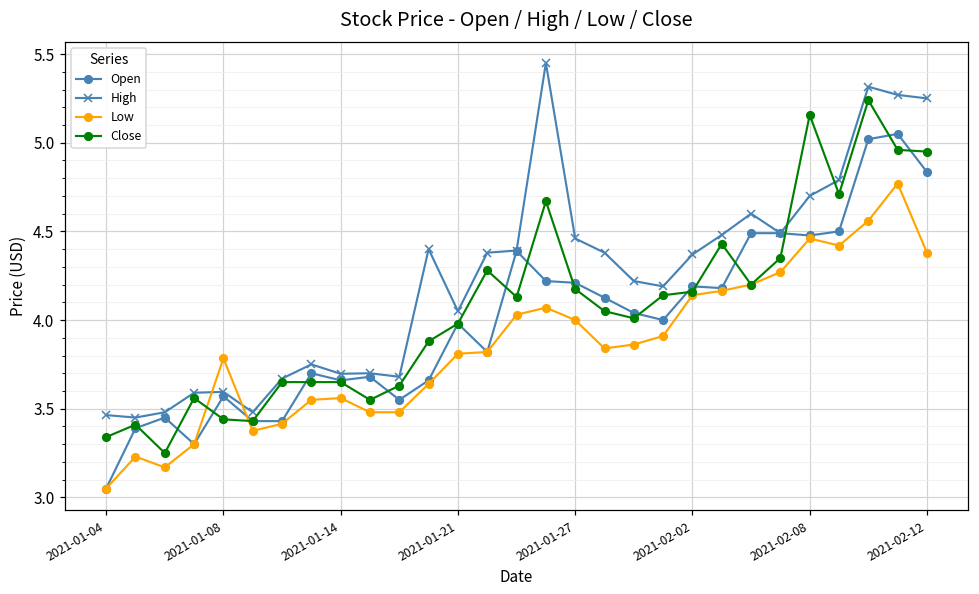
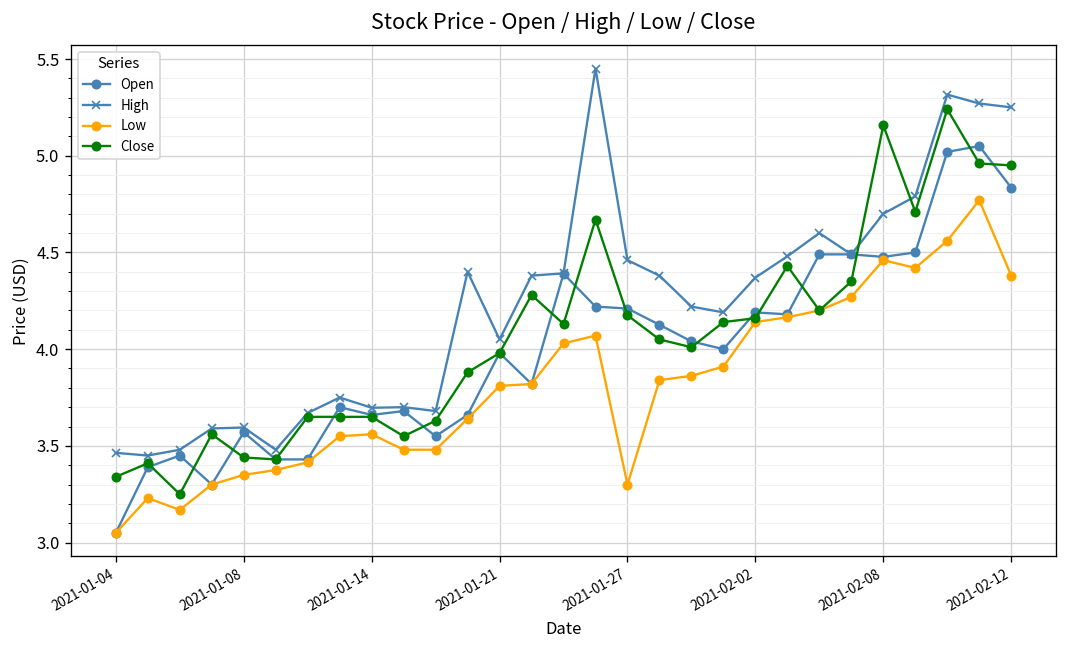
Low, 2021-01-08: 3.78 -> 3.35
Low, 2021-01-27: 4.0 -> 3.3
